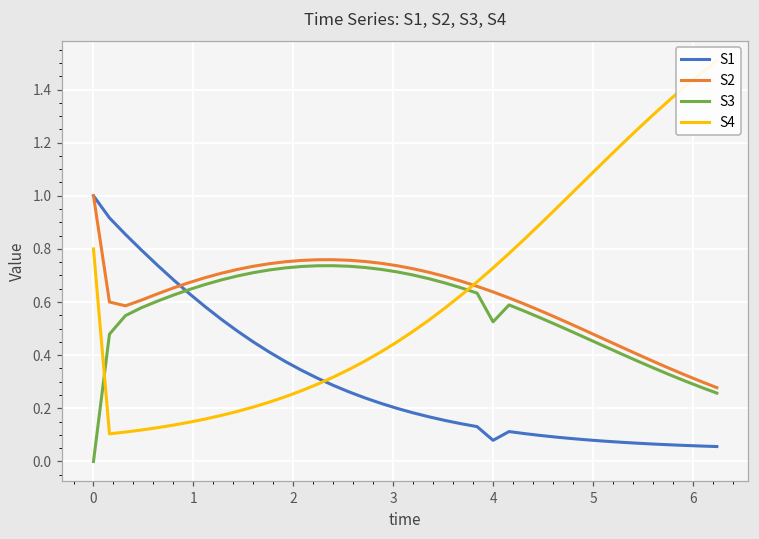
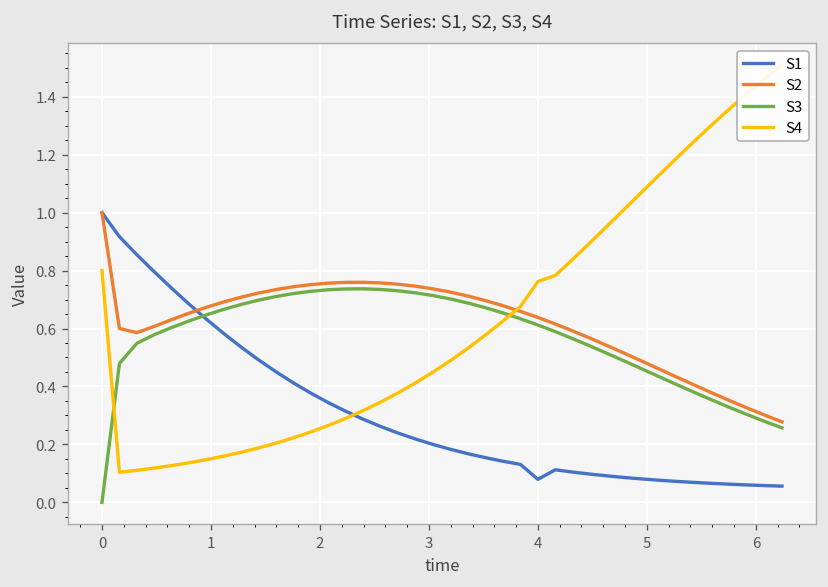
S3, 4: 0.53 -> 0.61
S4, 4: 0.73 -> 0.76
